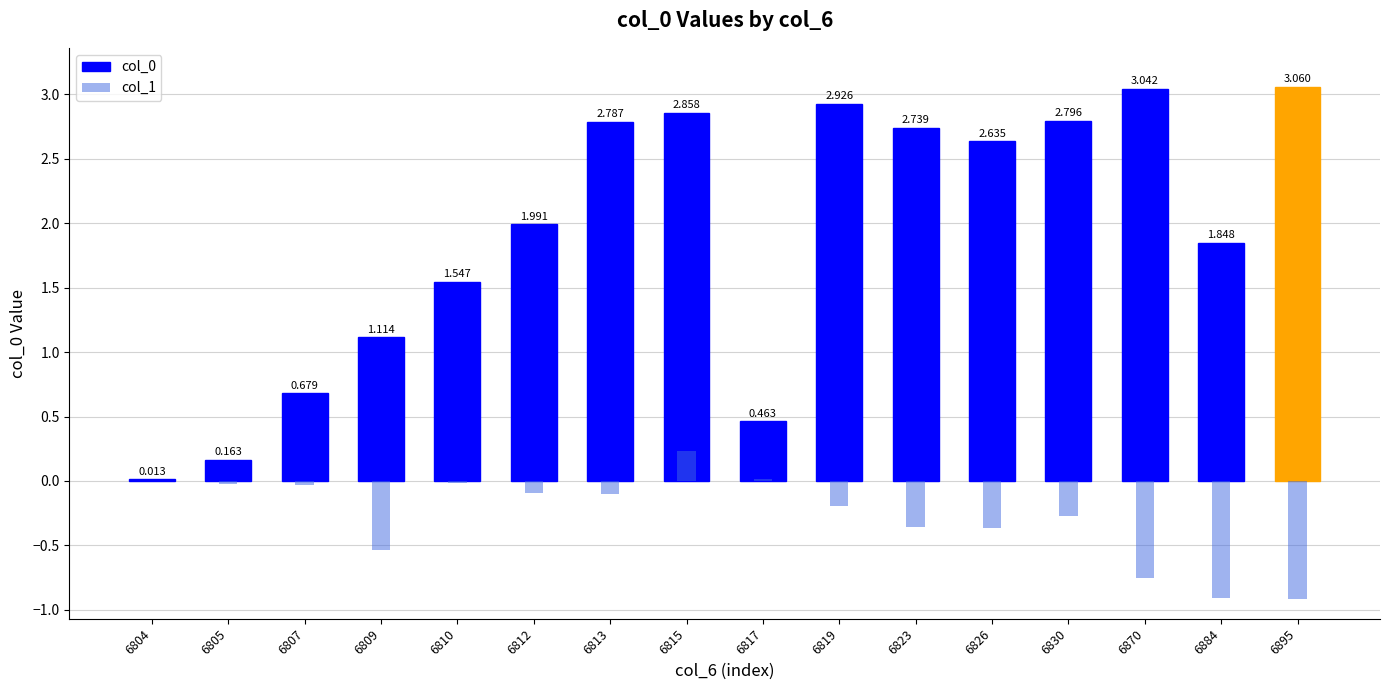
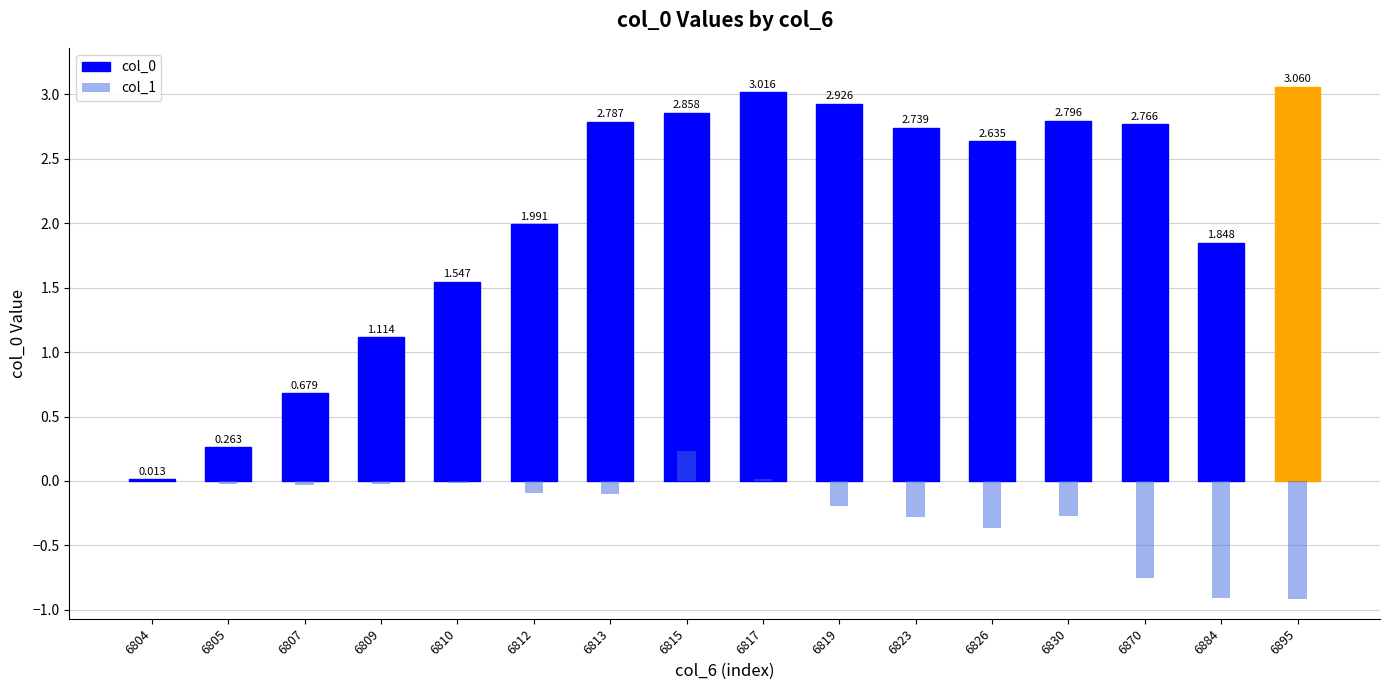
col_0, 6805: 0.163 -> 0.263
col_1, 6809: -0.54 -> -0.03
col_0, 6817: 0.463 -> 3.016
col_1, 6823: -0.36 -> -0.28
col_0, 6870: 3.042 -> 2.766
